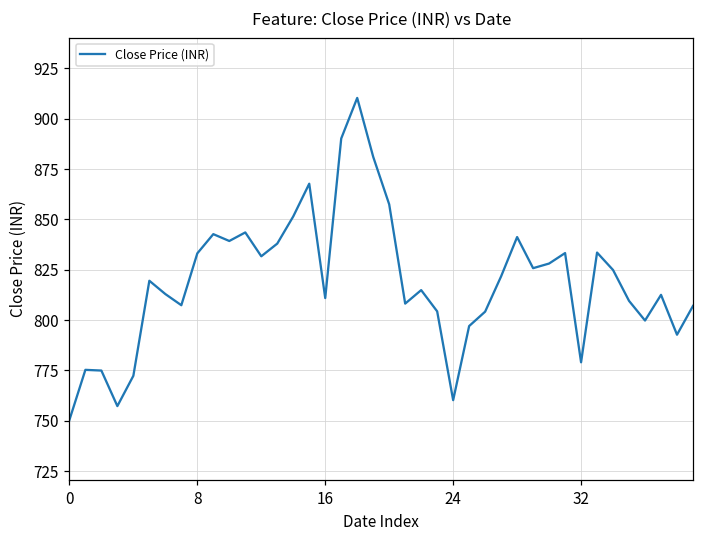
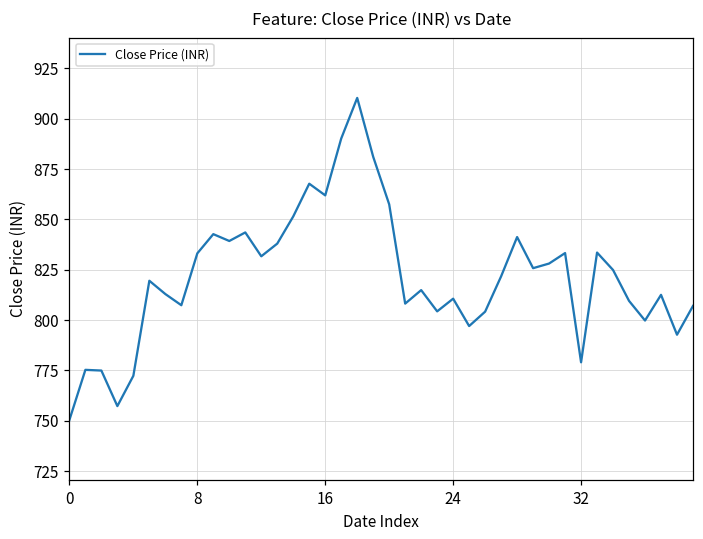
16: 811 -> 862
24: 760 -> 811
